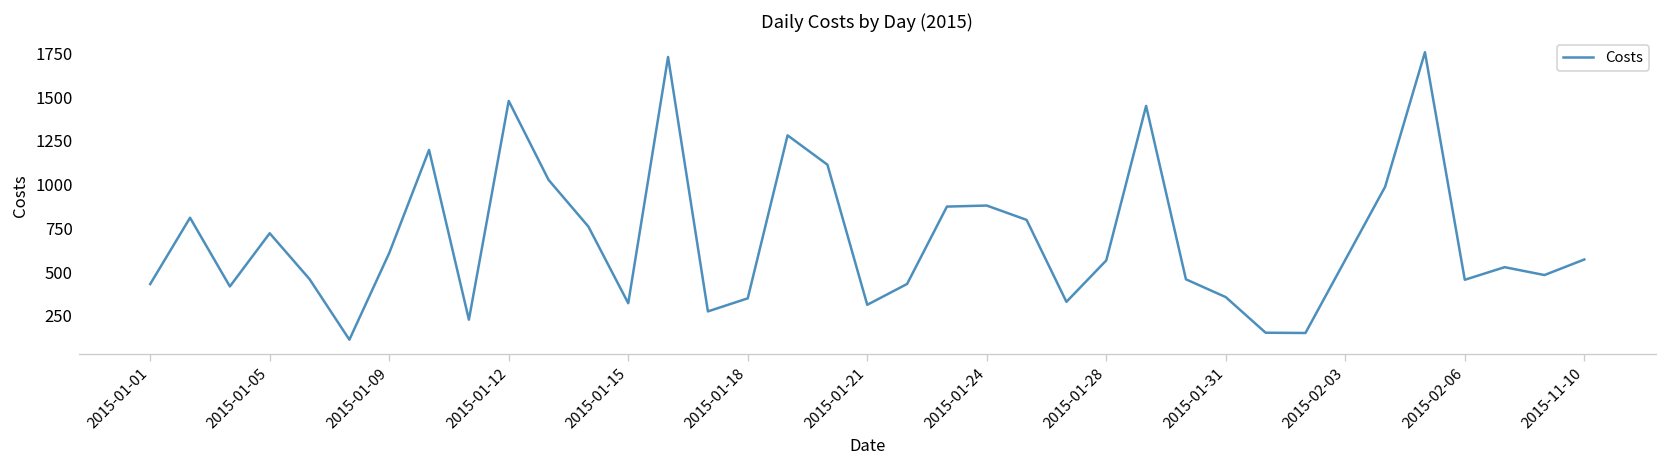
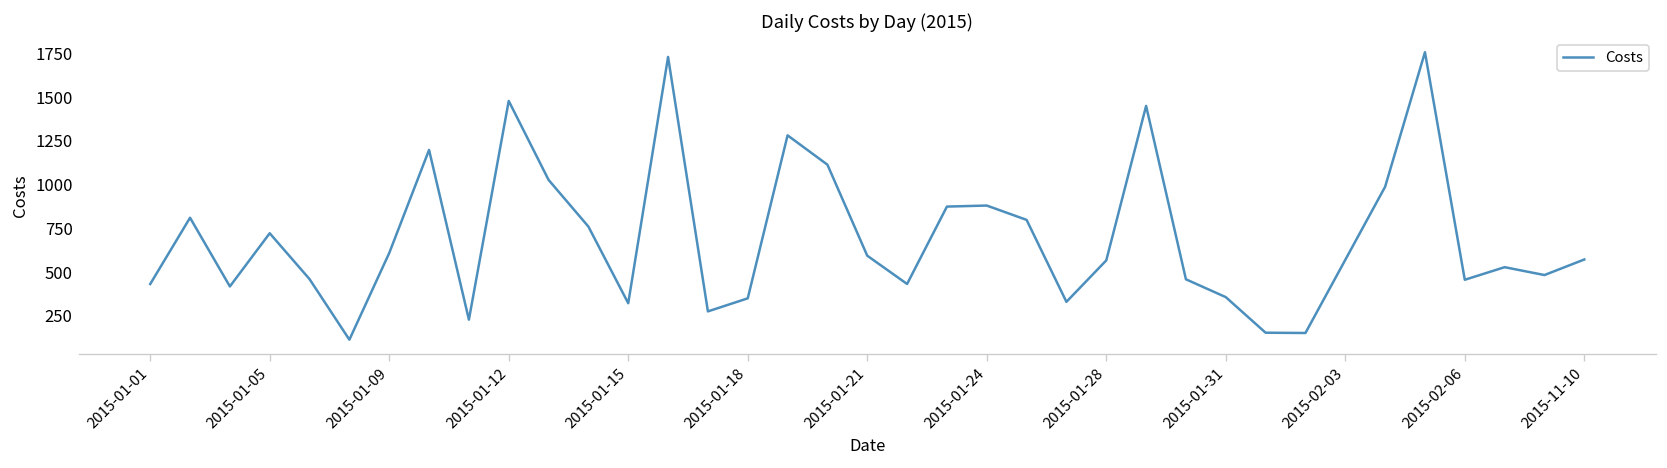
2015-01-21: 310 -> 590
